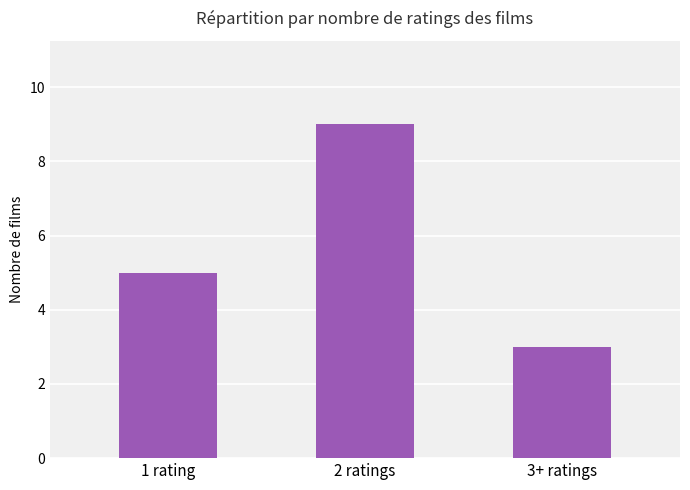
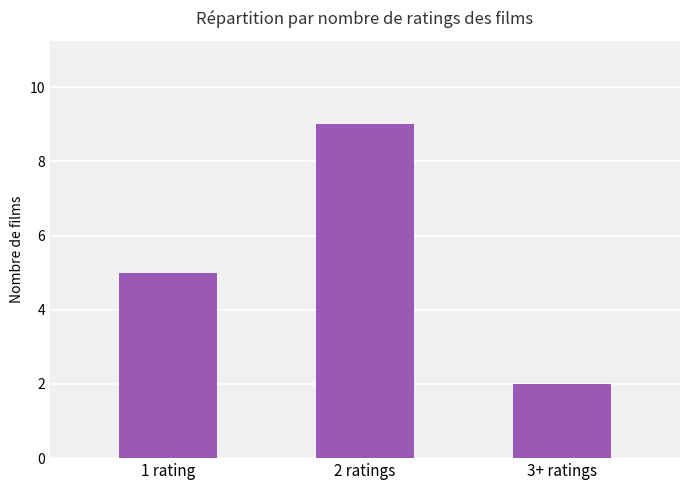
3+ ratings: 3 -> 2
